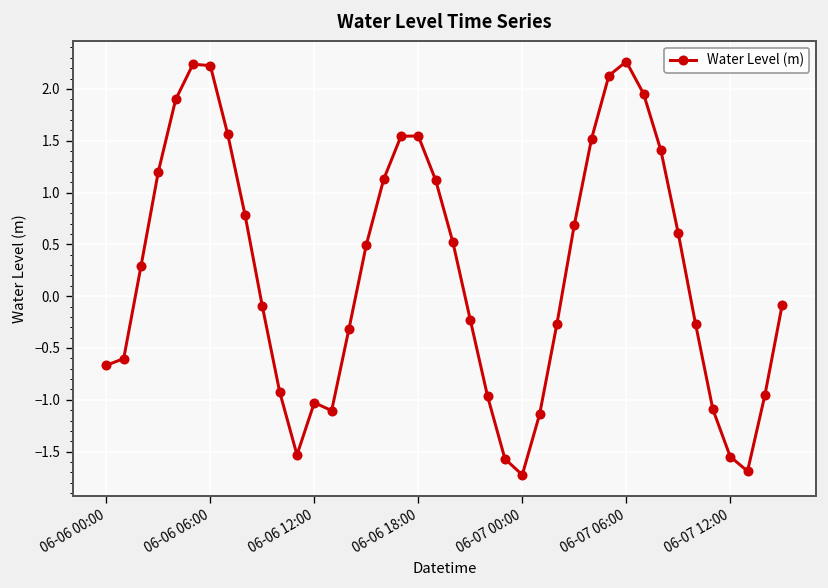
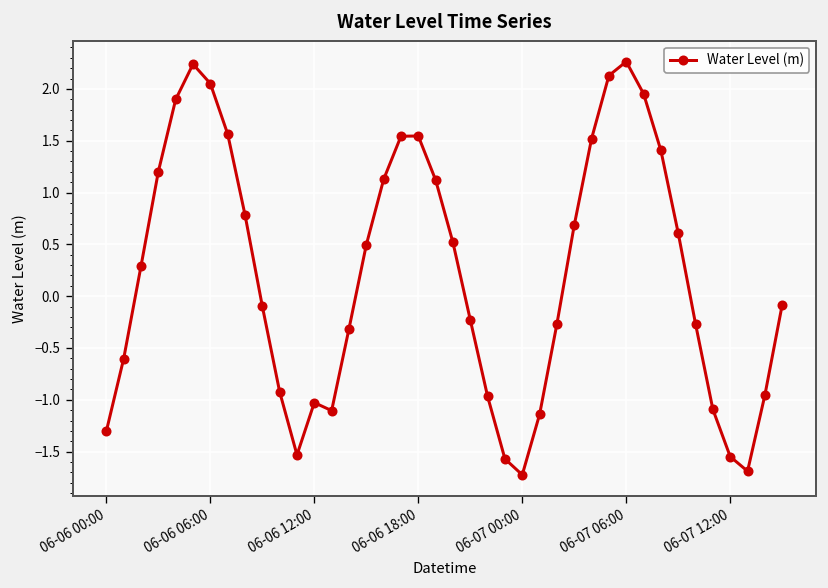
06-06 00:00: -0.7 -> -1.3
06-06 06:00: 2.2 -> 2.1
